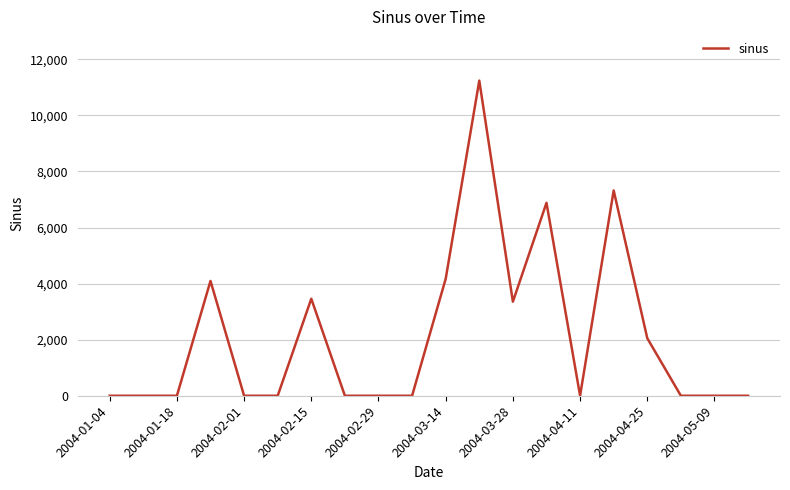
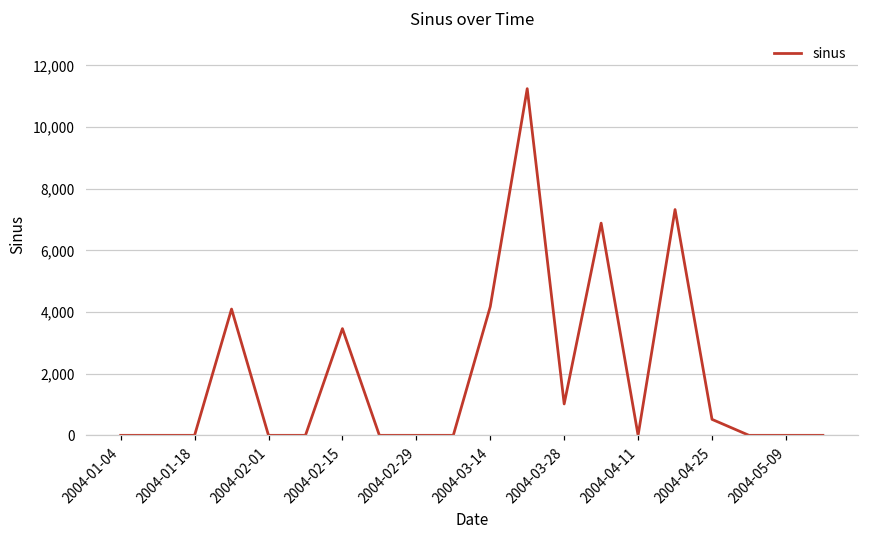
2004-03-28: 3,400 -> 1,000
2004-04-25: 2,100 -> 500
